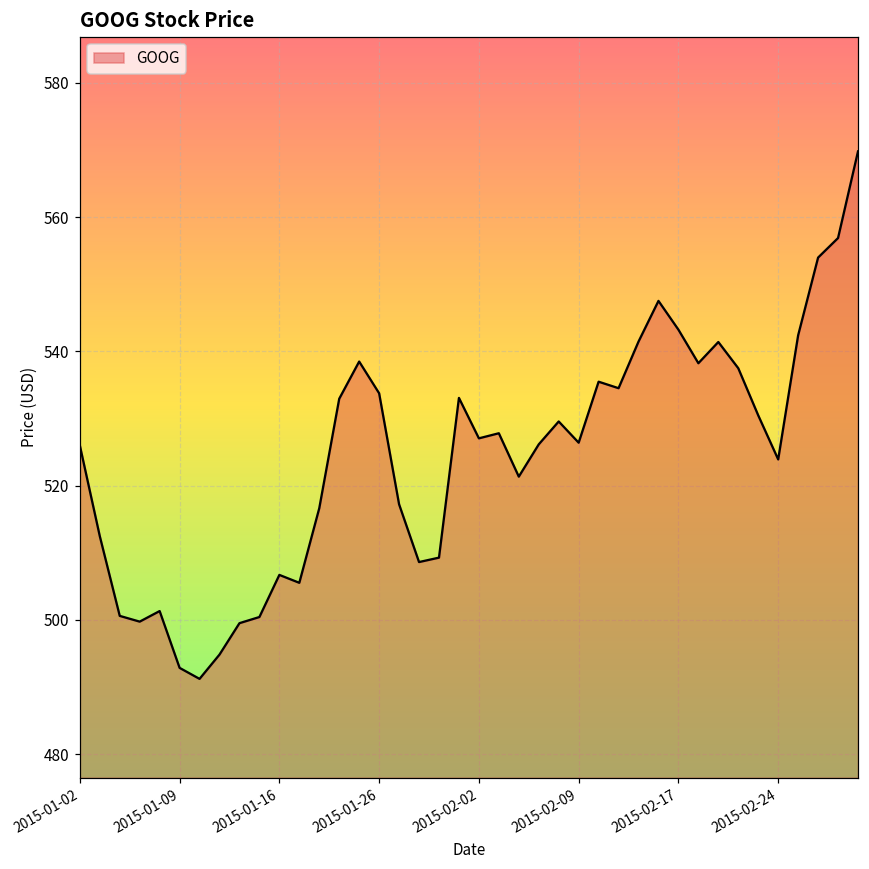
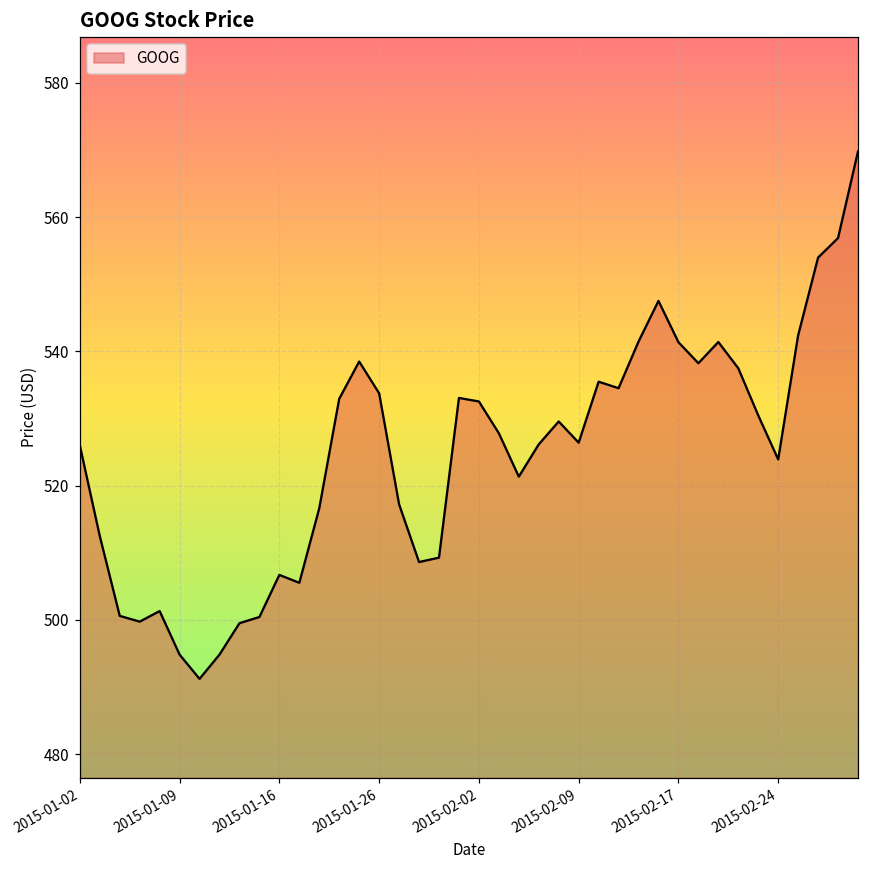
2015-01-09: 493 -> 495
2015-02-02: 527 -> 533
2015-02-17: 543 -> 541
